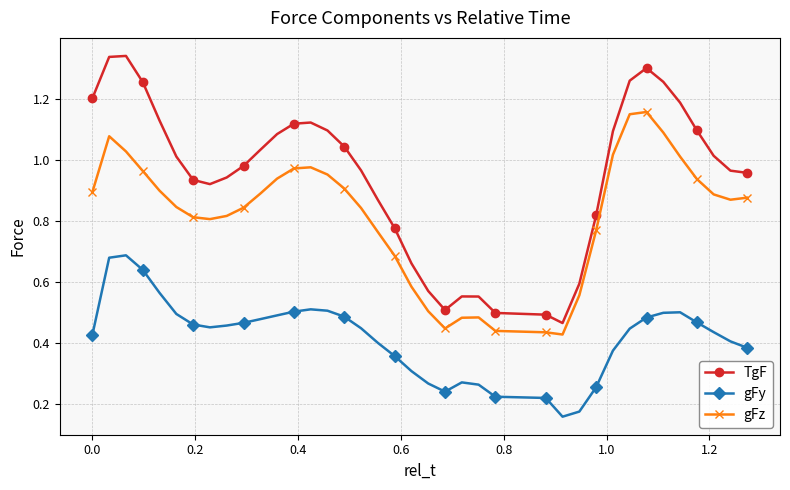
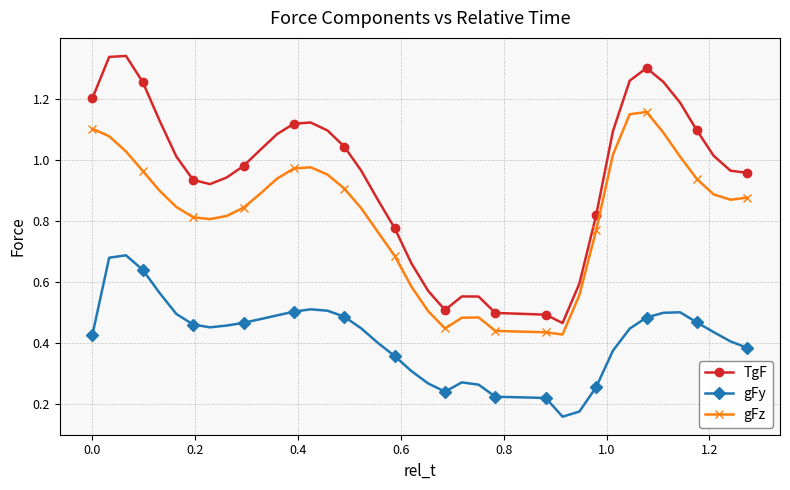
gFz, 0.0: 0.89 -> 1.10
